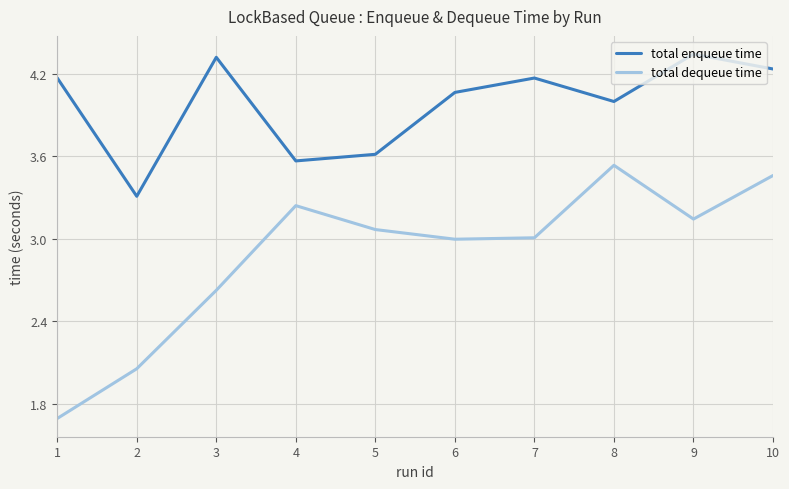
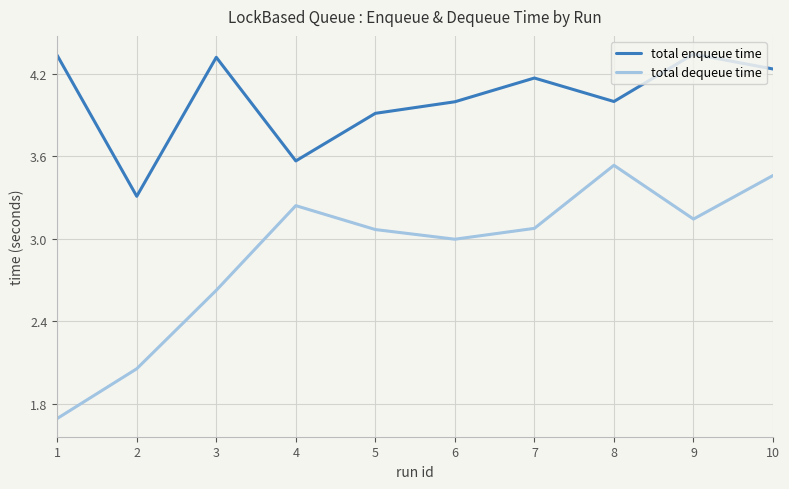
total enqueue time, 1: 4.17 -> 4.33
total enqueue time, 5: 3.61 -> 3.91
total enqueue time, 6: 4.06 -> 4.00
total dequeue time, 7: 3.01 -> 3.08
